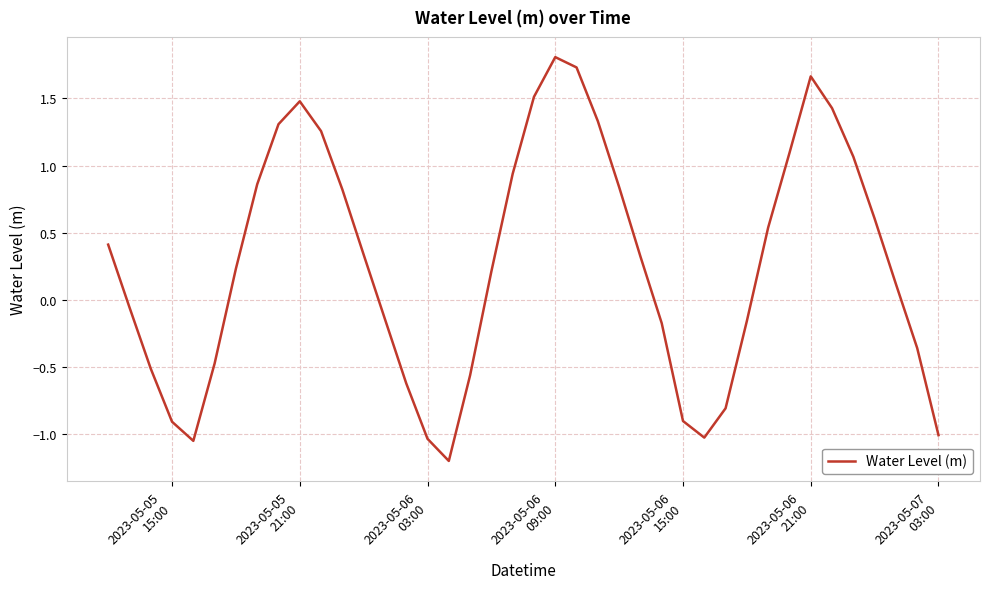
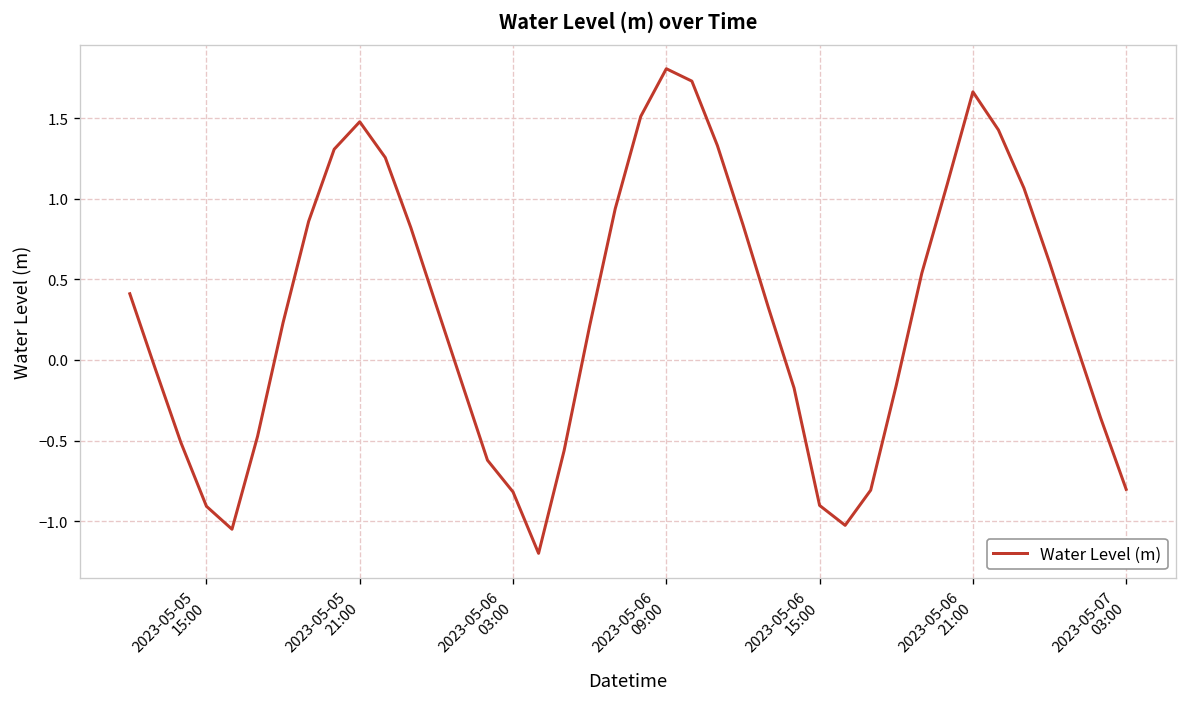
2023-05-06 03:00: -1.04 -> -0.82
2023-05-07 03:00: -1.01 -> -0.80
